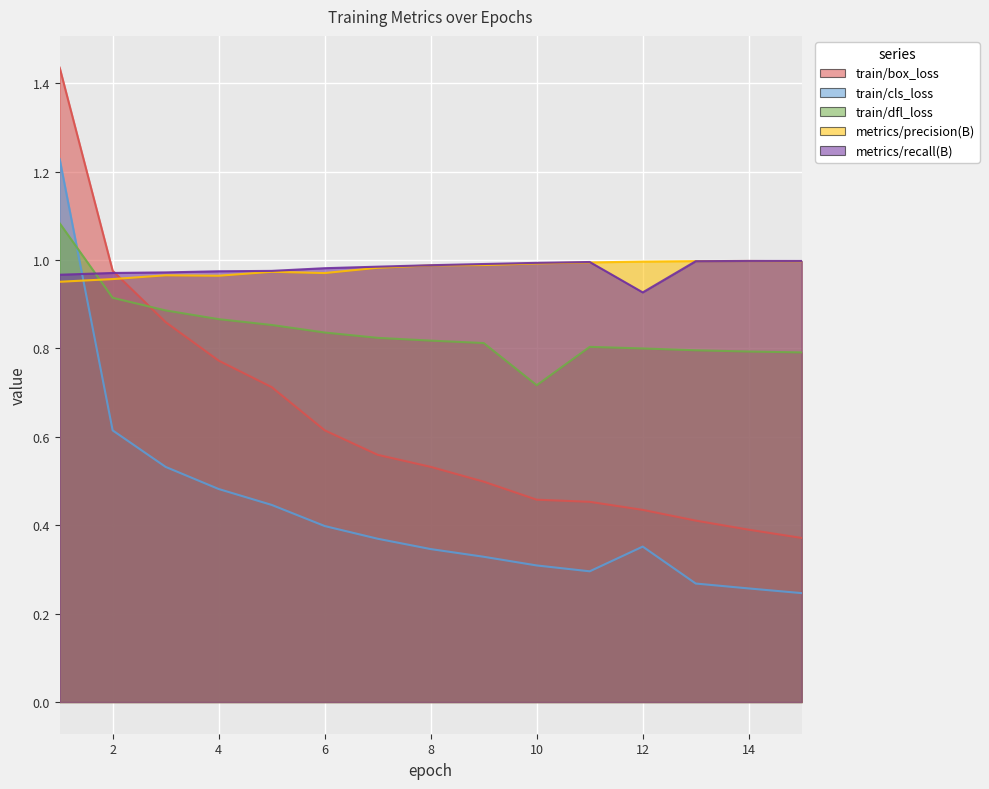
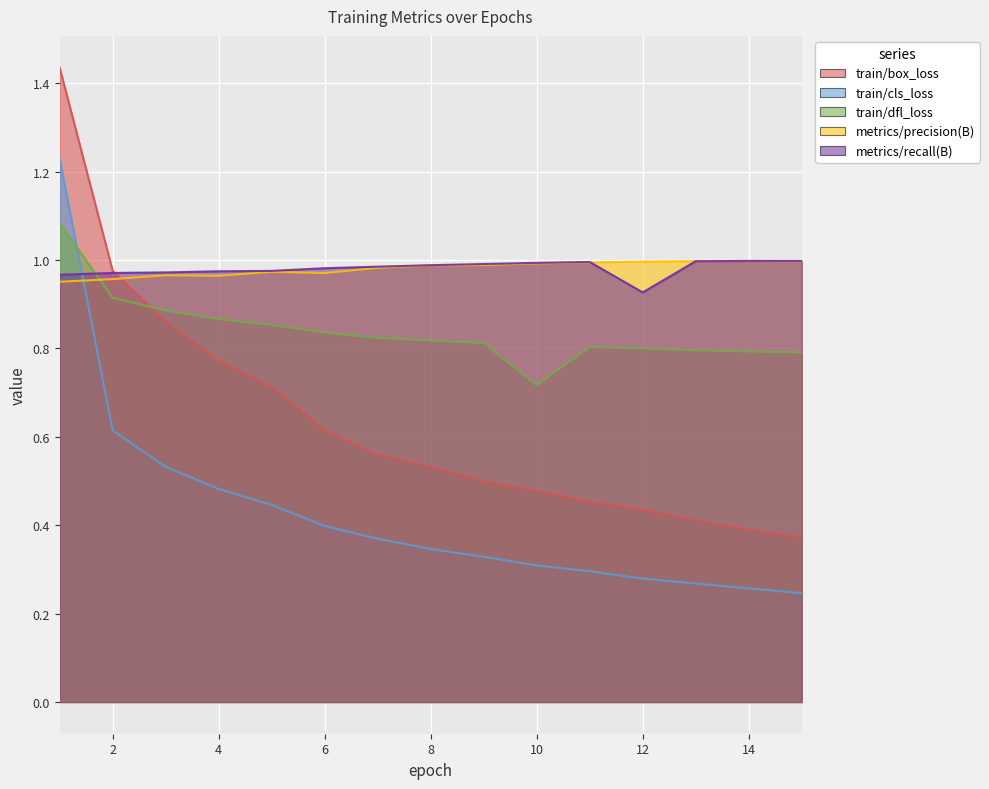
train/box_loss, 10: 0.46 -> 0.48
train/cls_loss, 12: 0.35 -> 0.28
